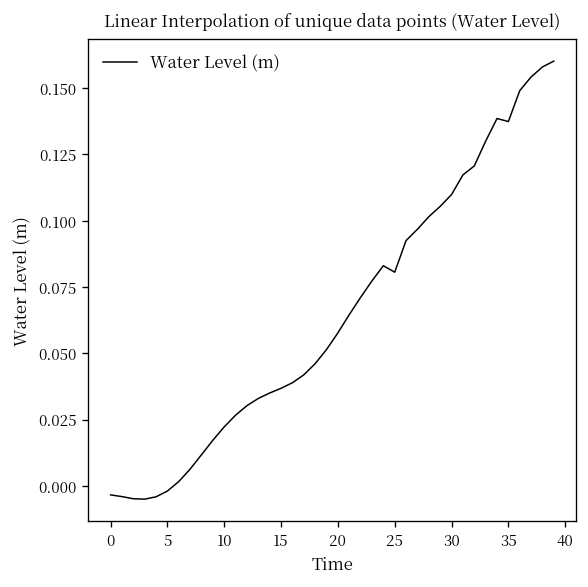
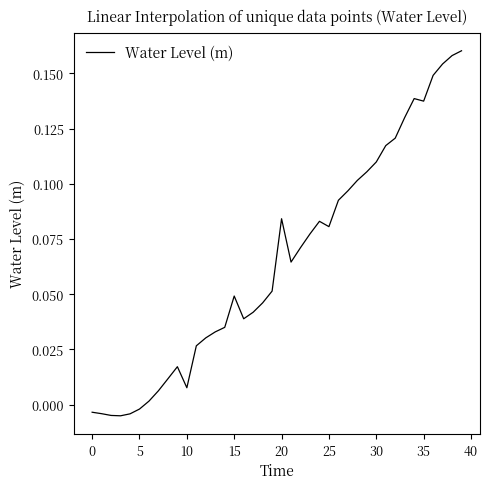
10: 0.022 -> 0.008
15: 0.037 -> 0.049
20: 0.058 -> 0.084
